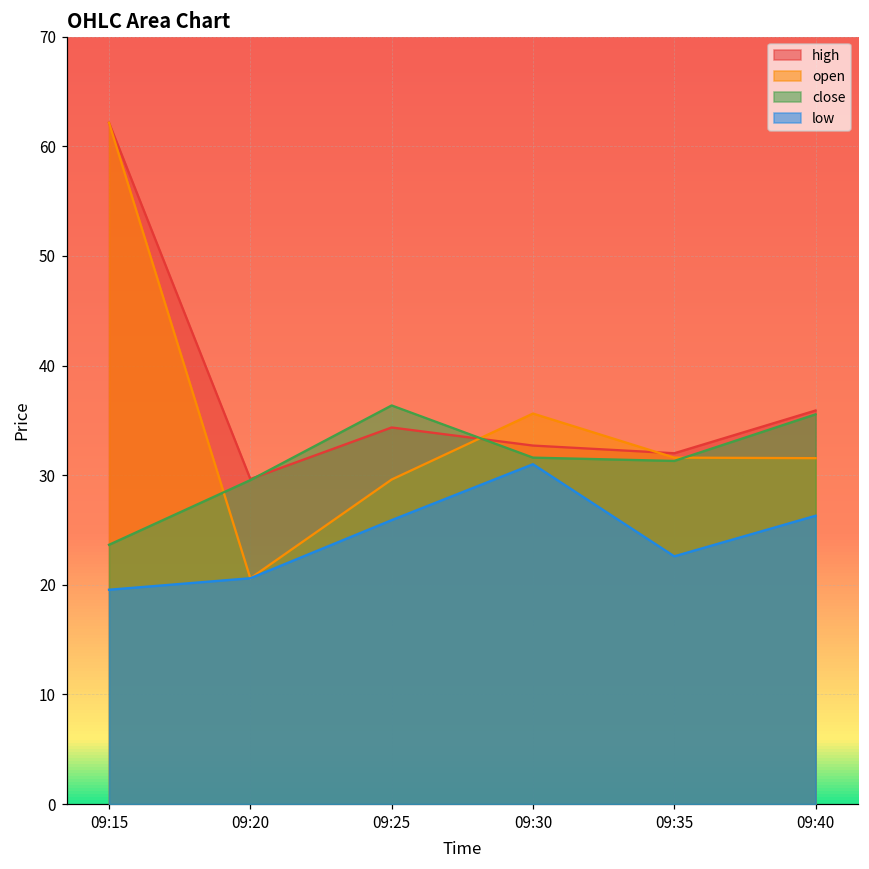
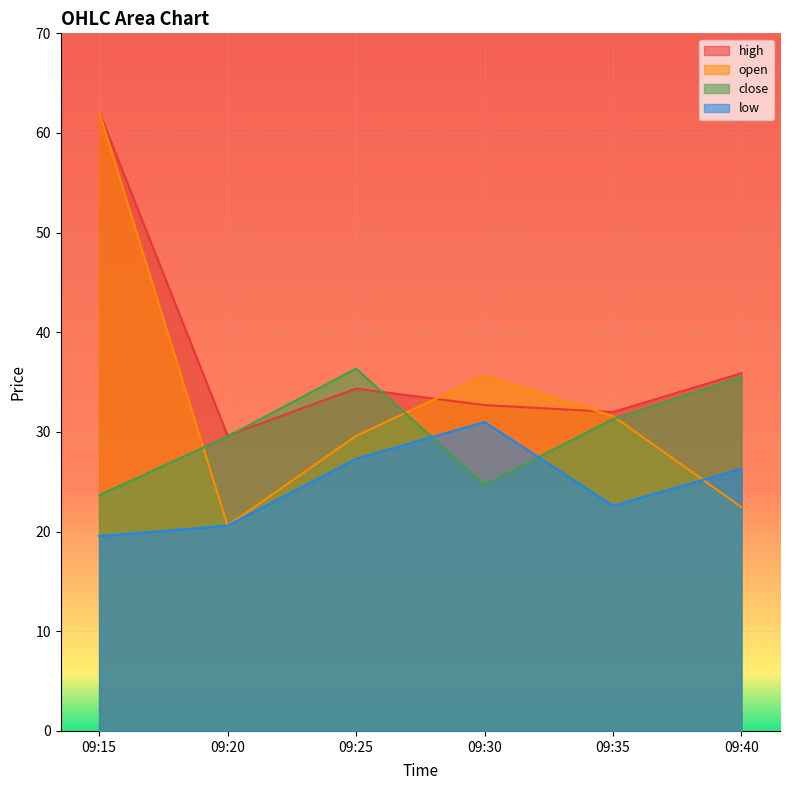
low, 09:25: 26 -> 27
close, 09:30: 32 -> 25
open, 09:40: 32 -> 22
